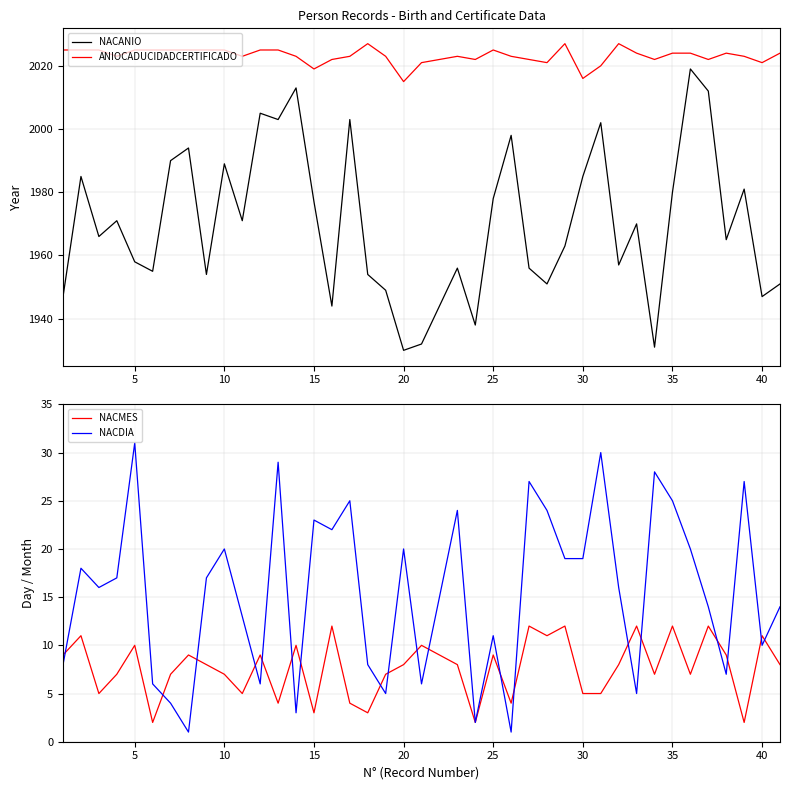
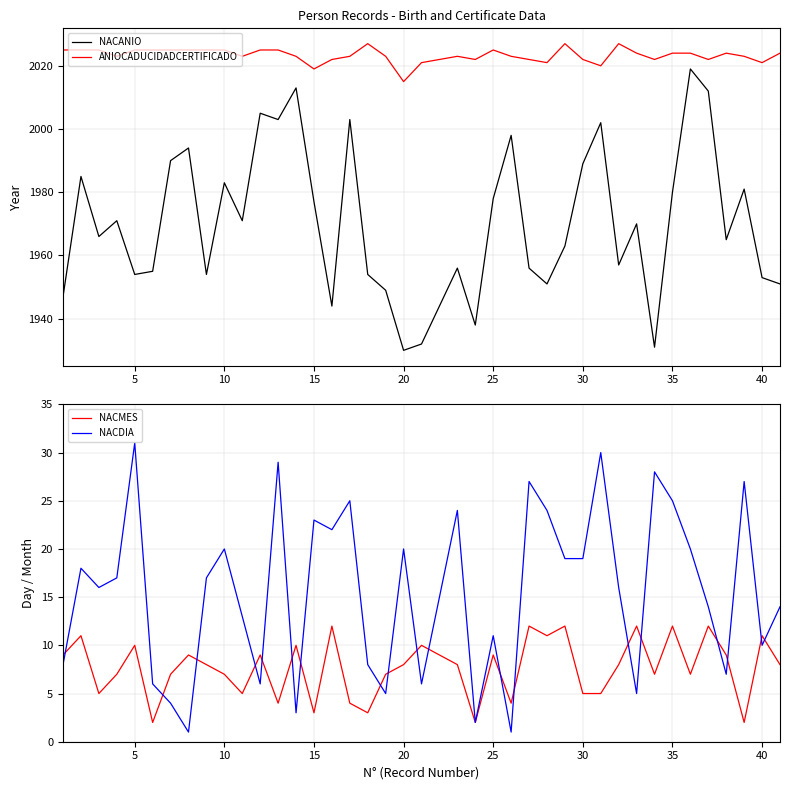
Person Records - Birth and Certificate Data, NACANIO, 5: 1958 -> 1954
Person Records - Birth and Certificate Data, NACANIO, 10: 1989 -> 1983
Person Records - Birth and Certificate Data, NACANIO, 30: 1985 -> 1989
Person Records - Birth and Certificate Data, ANIOCADUCIDADCERTIFICADO, 30: 2016 -> 2022
Person Records - Birth and Certificate Data, NACANIO, 40: 1947 -> 1953
